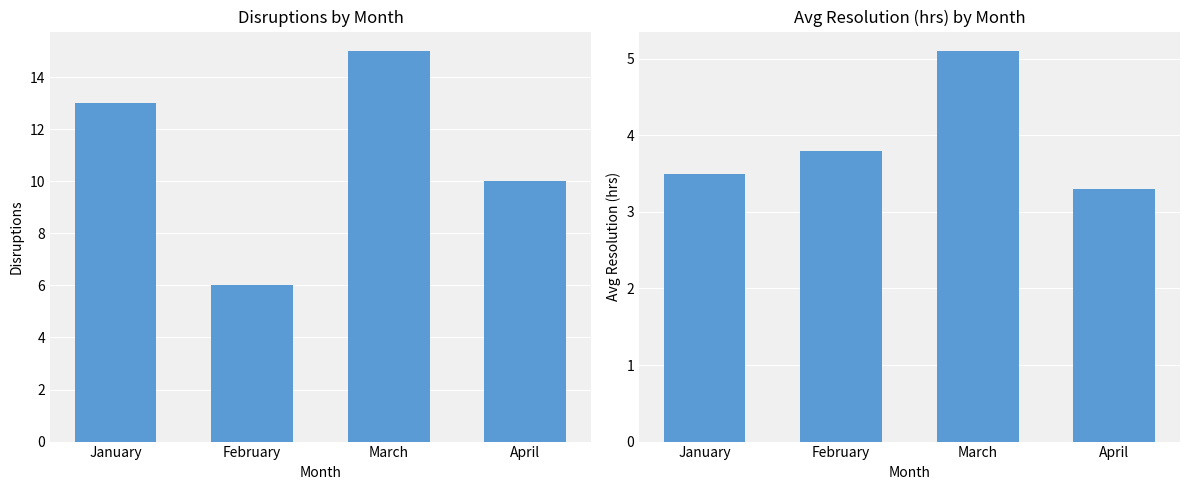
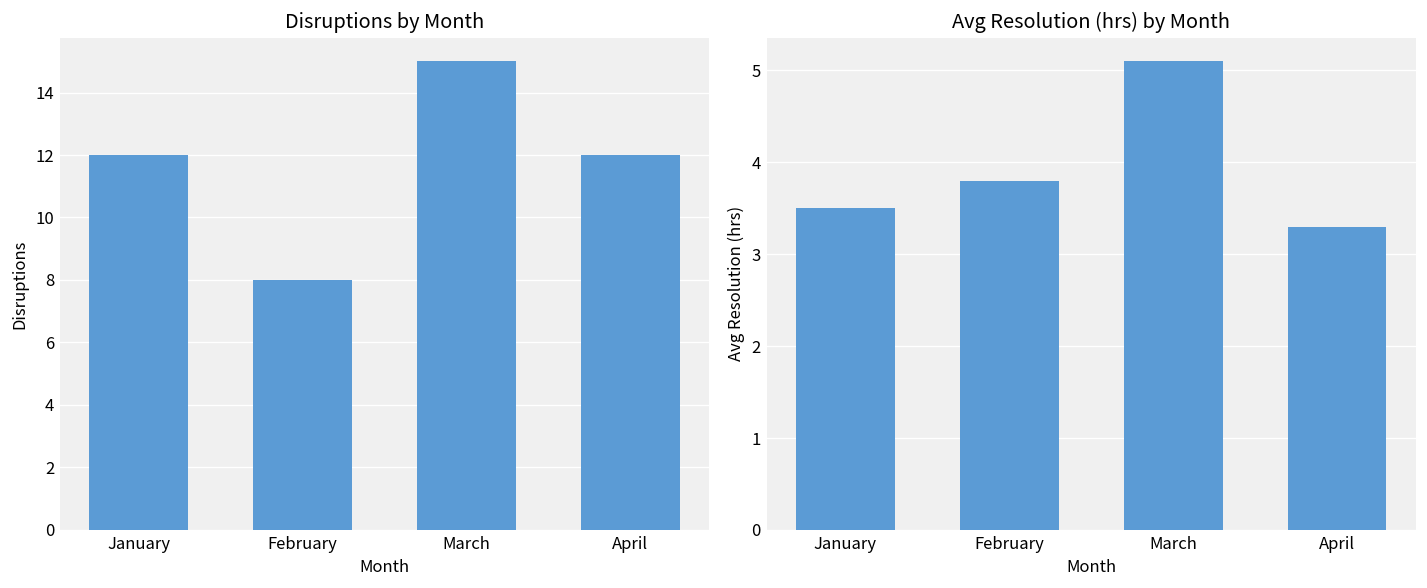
Disruptions by Month, January: 13 -> 12
Disruptions by Month, February: 6 -> 8
Disruptions by Month, April: 10 -> 12
